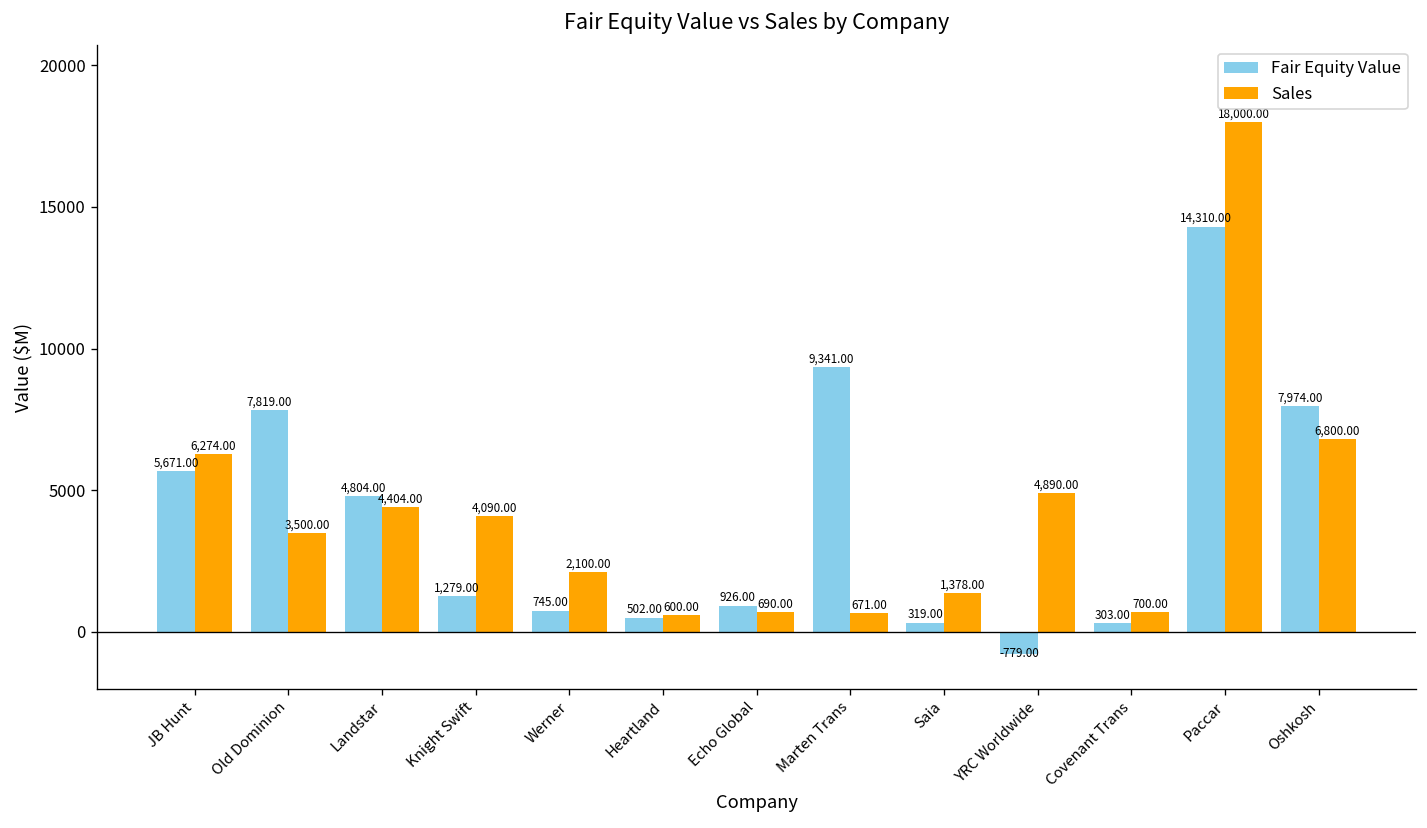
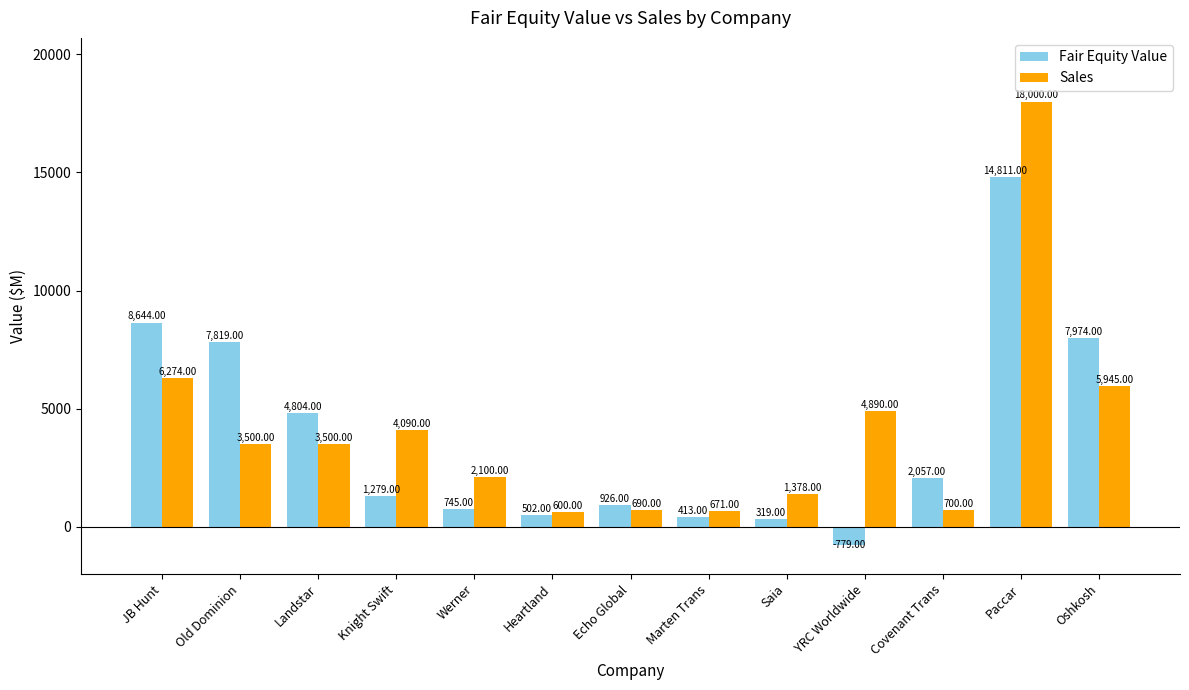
Fair Equity Value, JB Hunt: 5,671.00 -> 8,644.00
Sales, Landstar: 4,404.00 -> 3,500.00
Fair Equity Value, Marten Trans: 9,341.00 -> 413.00
Fair Equity Value, Covenant Trans: 303.00 -> 2,057.00
Fair Equity Value, Paccar: 14,310.00 -> 14,811.00
Sales, Oshkosh: 6,800.00 -> 5,945.00
